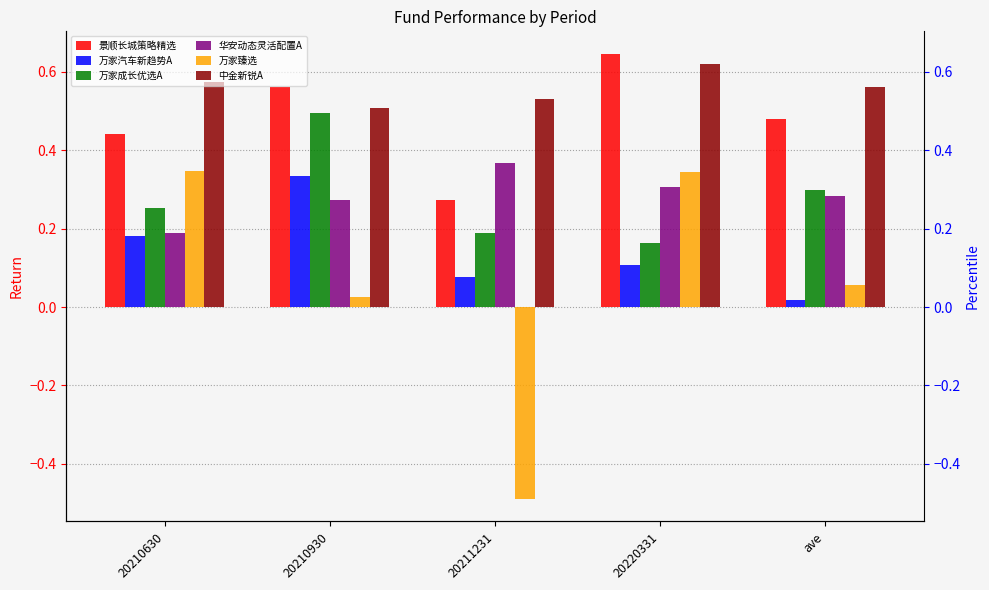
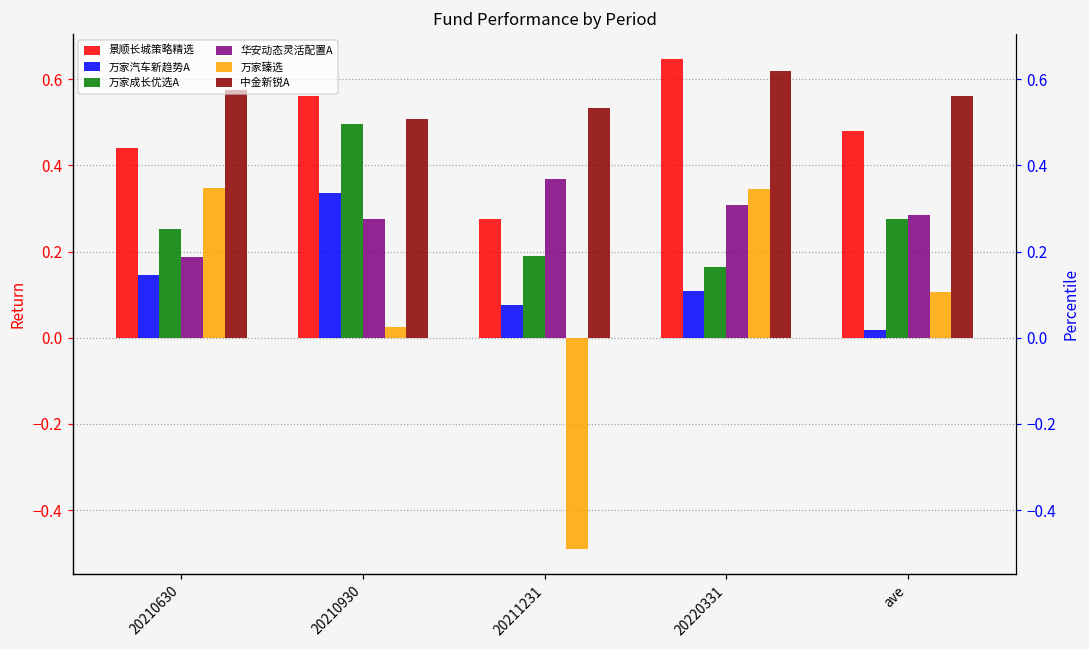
万家汽车新趋势A, 20210630: 0.18 -> 0.15
万家成长优选A, ave: 0.30 -> 0.28
万家臻选, ave: 0.06 -> 0.11
